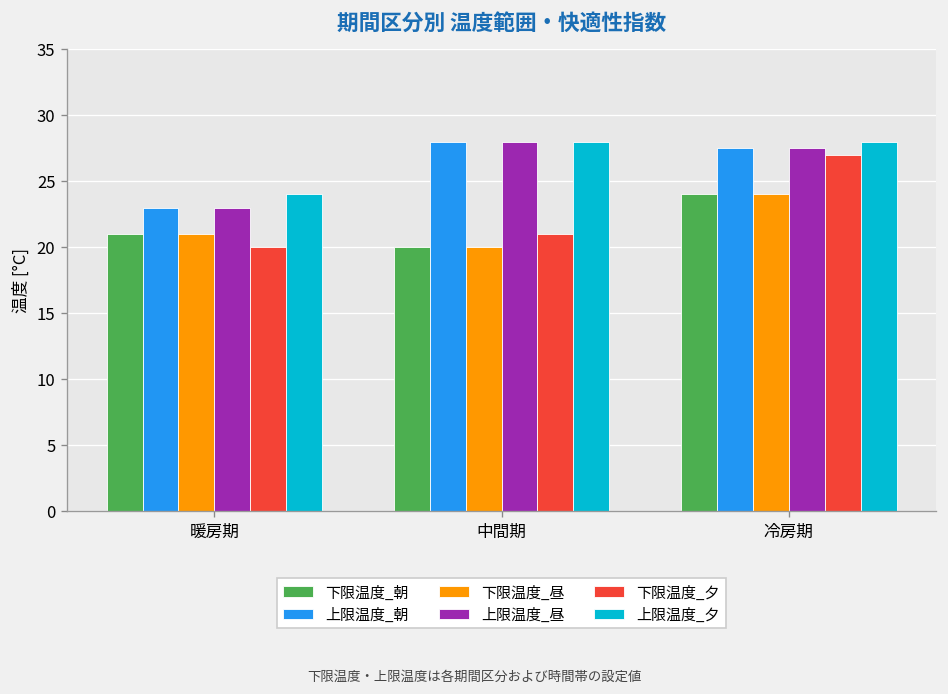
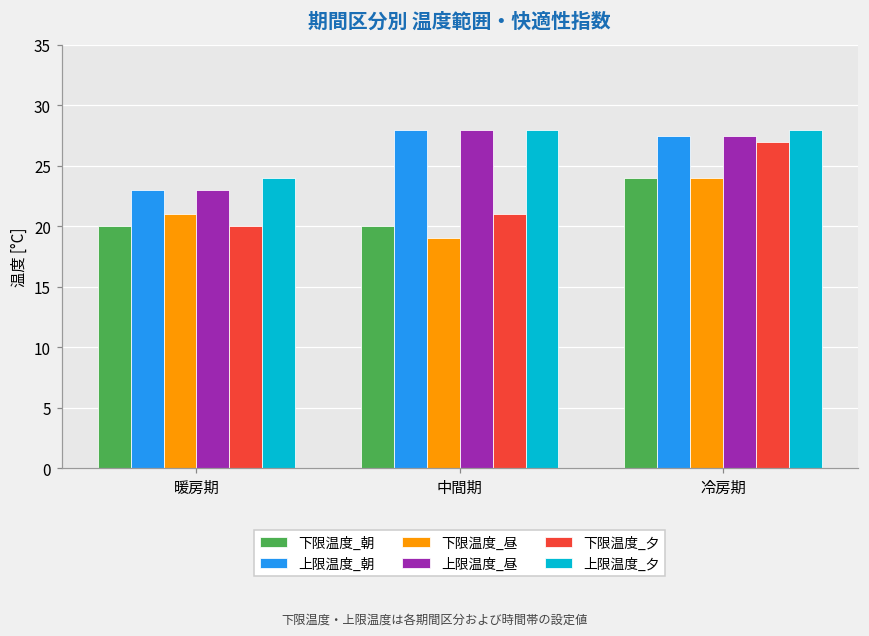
下限温度_朝, 暖房期: 21 -> 20
下限温度_昼, 中間期: 20 -> 19
